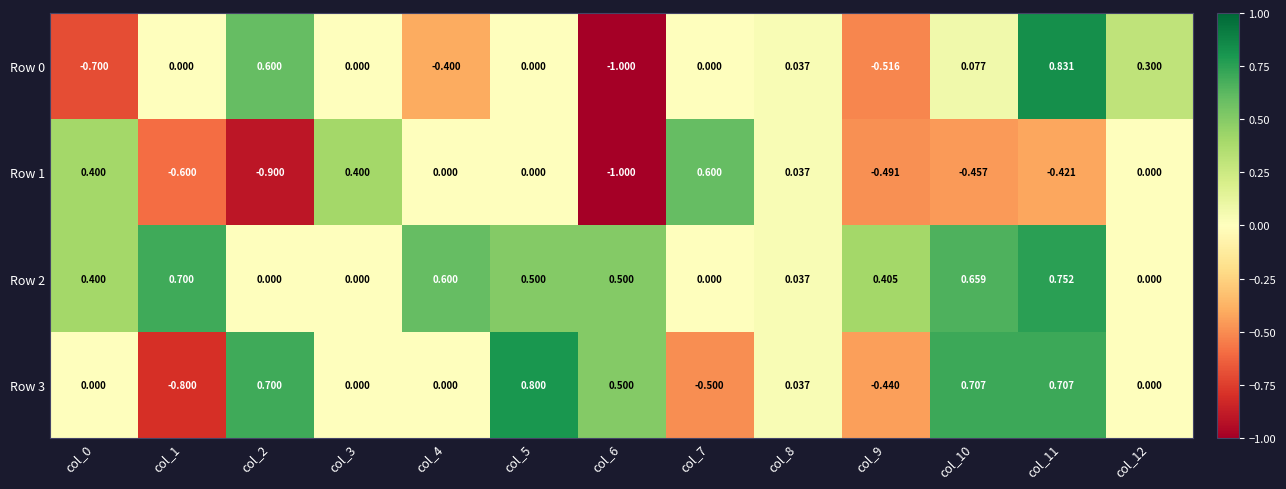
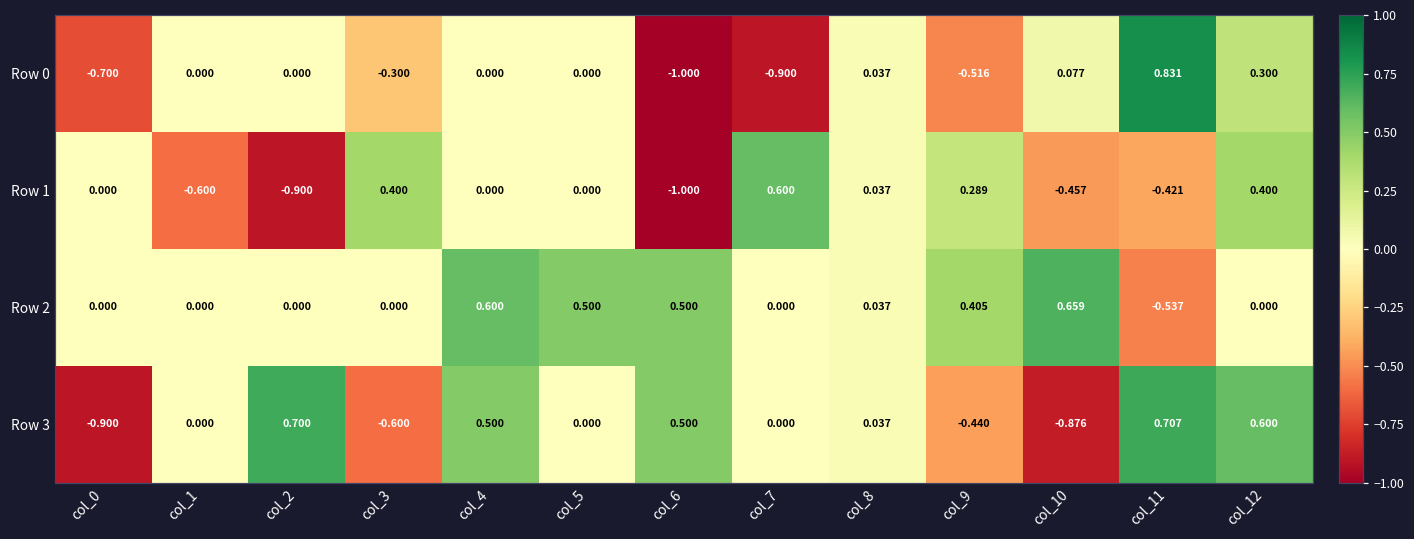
Row 0, col_2: 0.600 -> 0.000
Row 0, col_3: 0.000 -> -0.300
Row 0, col_4: -0.400 -> 0.000
Row 0, col_7: 0.000 -> -0.900
Row 1, col_0: 0.400 -> 0.000
Row 1, col_9: -0.491 -> 0.289
Row 1, col_12: 0.000 -> 0.400
Row 2, col_0: 0.400 -> 0.000
Row 2, col_1: 0.700 -> 0.000
Row 2, col_11: 0.752 -> -0.537
Row 3, col_0: 0.000 -> -0.900
Row 3, col_1: -0.800 -> 0.000
Row 3, col_3: 0.000 -> -0.600
Row 3, col_4: 0.000 -> 0.500
Row 3, col_5: 0.800 -> 0.000
Row 3, col_7: -0.500 -> 0.000
Row 3, col_10: 0.707 -> -0.876
Row 3, col_12: 0.000 -> 0.600
